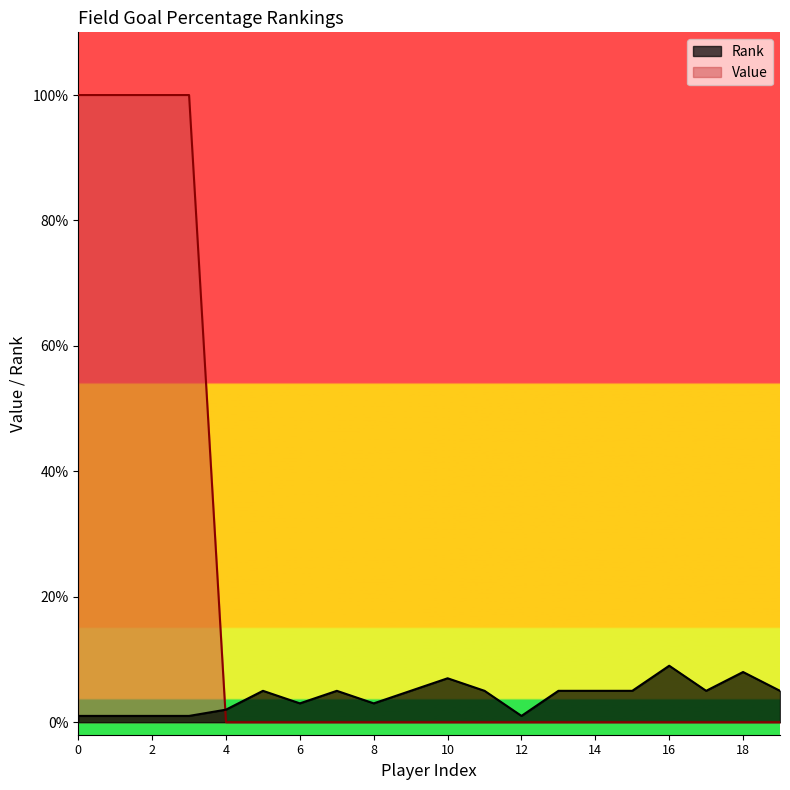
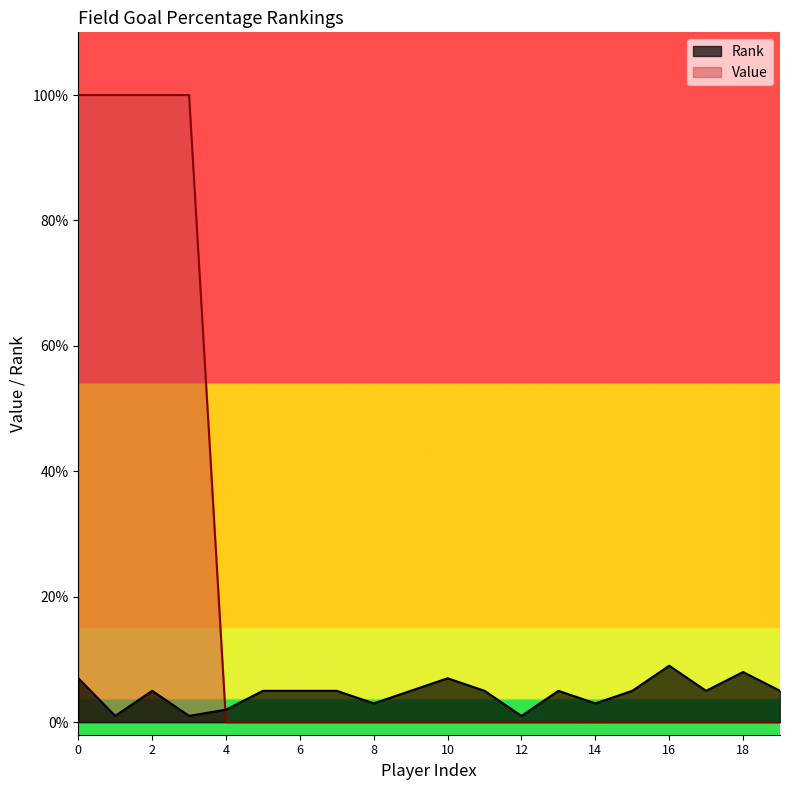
Rank, 0: 1% -> 7%
Rank, 2: 1% -> 5%
Rank, 6: 3% -> 5%
Rank, 14: 5% -> 3%
